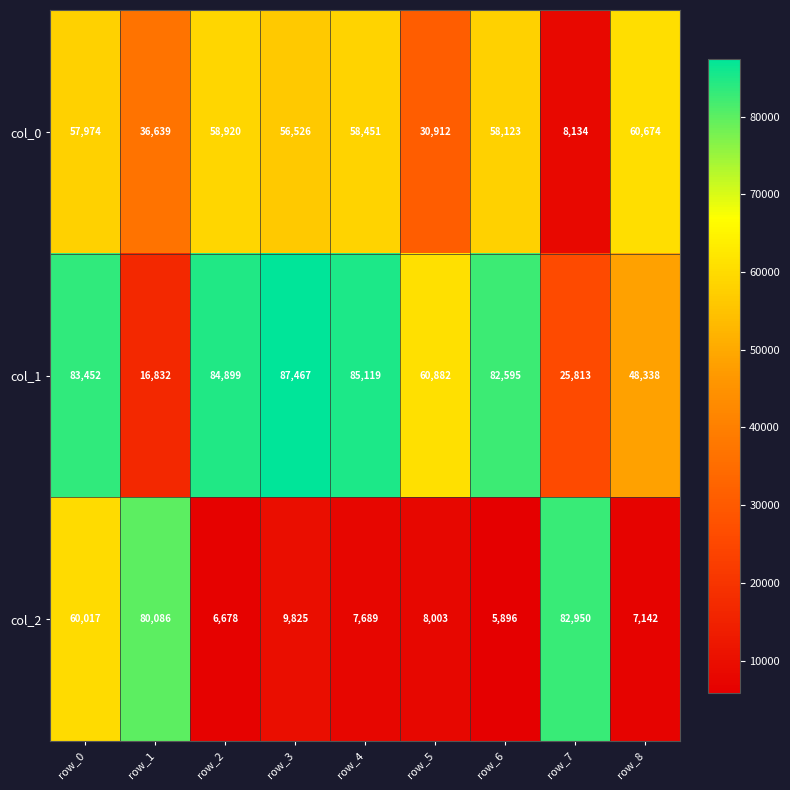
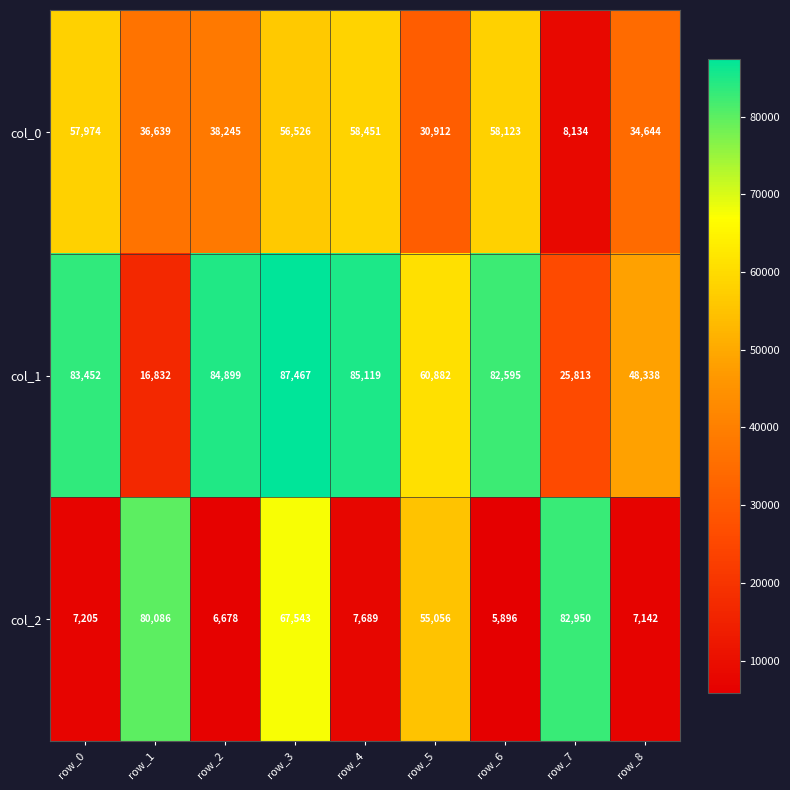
col_0, row_2: 58,920 -> 38,245
col_0, row_8: 60,674 -> 34,644
col_2, row_0: 60,017 -> 7,205
col_2, row_3: 9,825 -> 67,543
col_2, row_5: 8,003 -> 55,056
